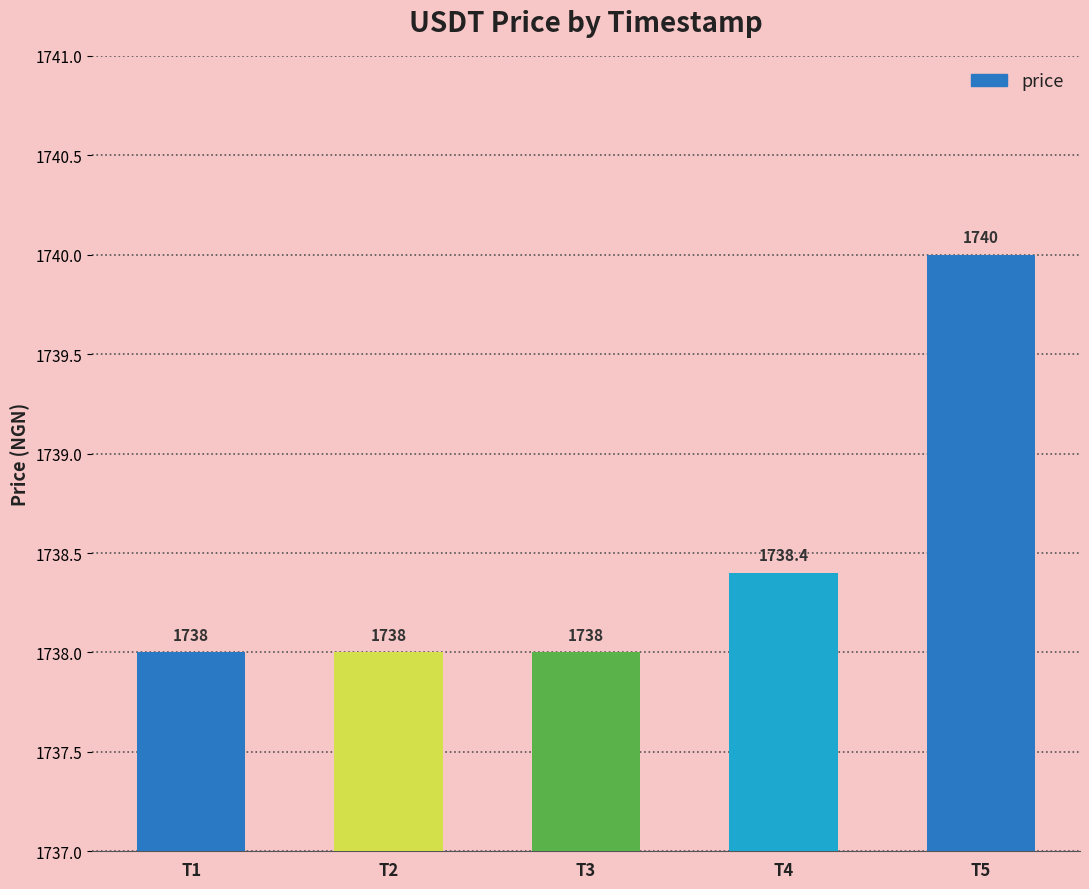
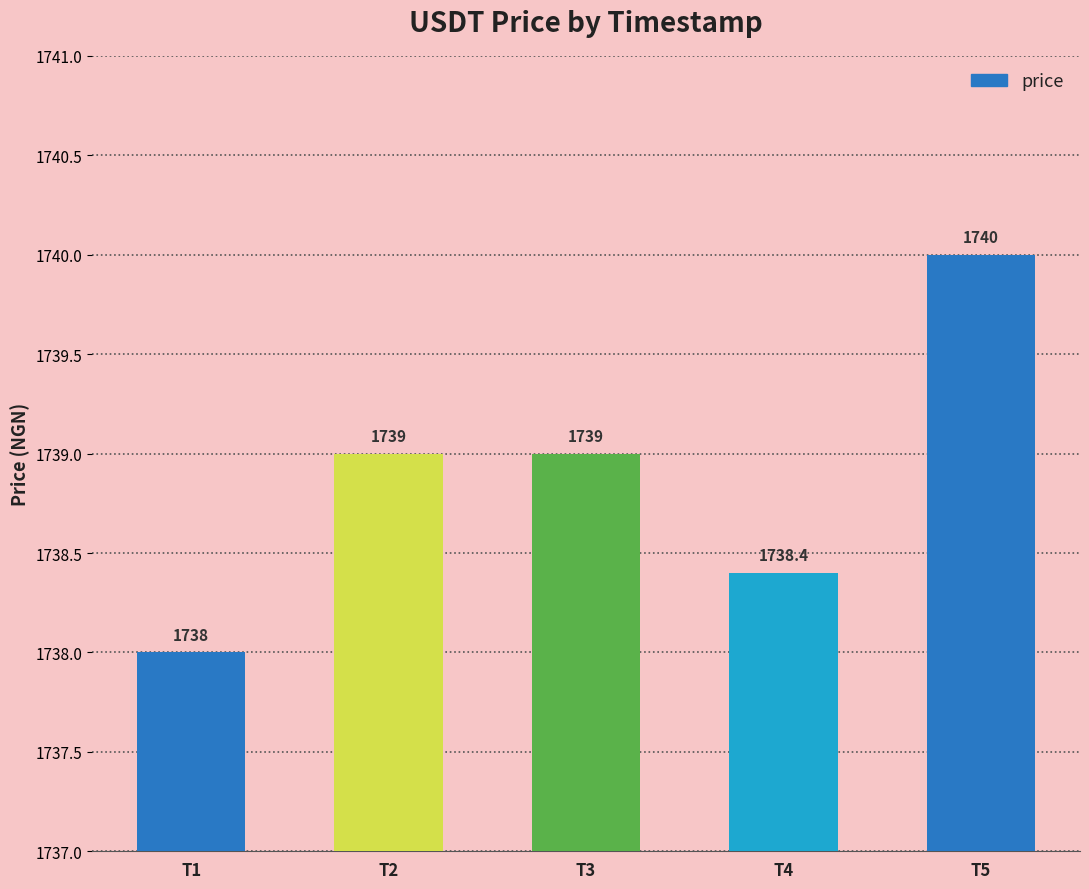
T2: 1738 -> 1739
T3: 1738 -> 1739
